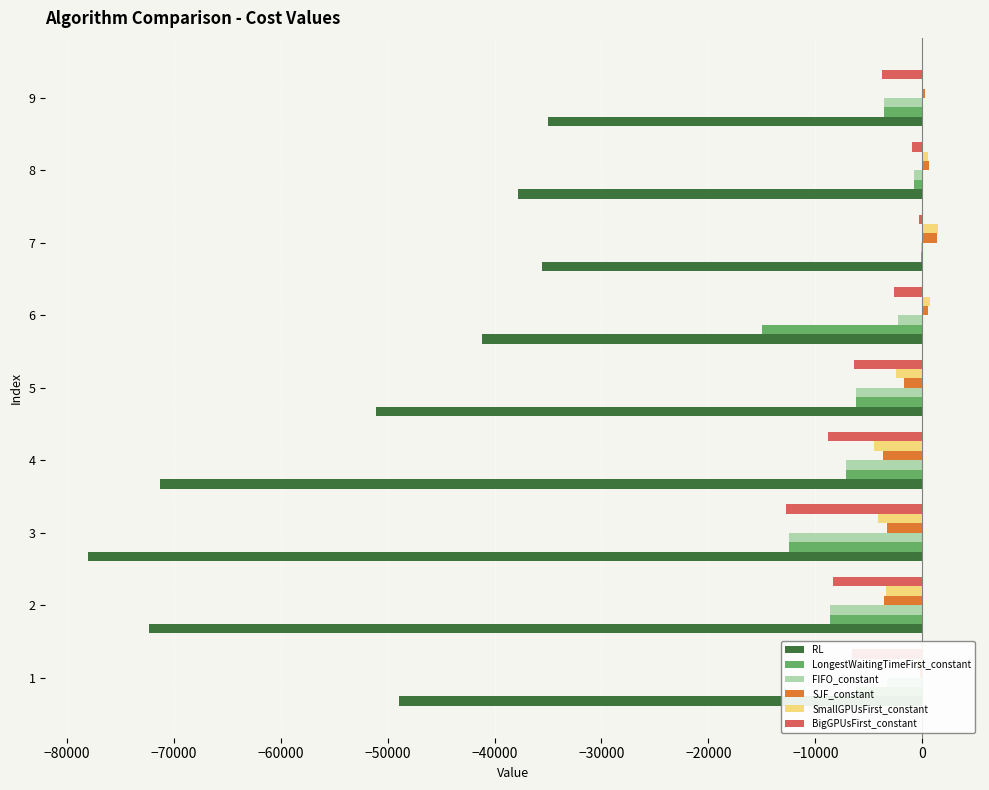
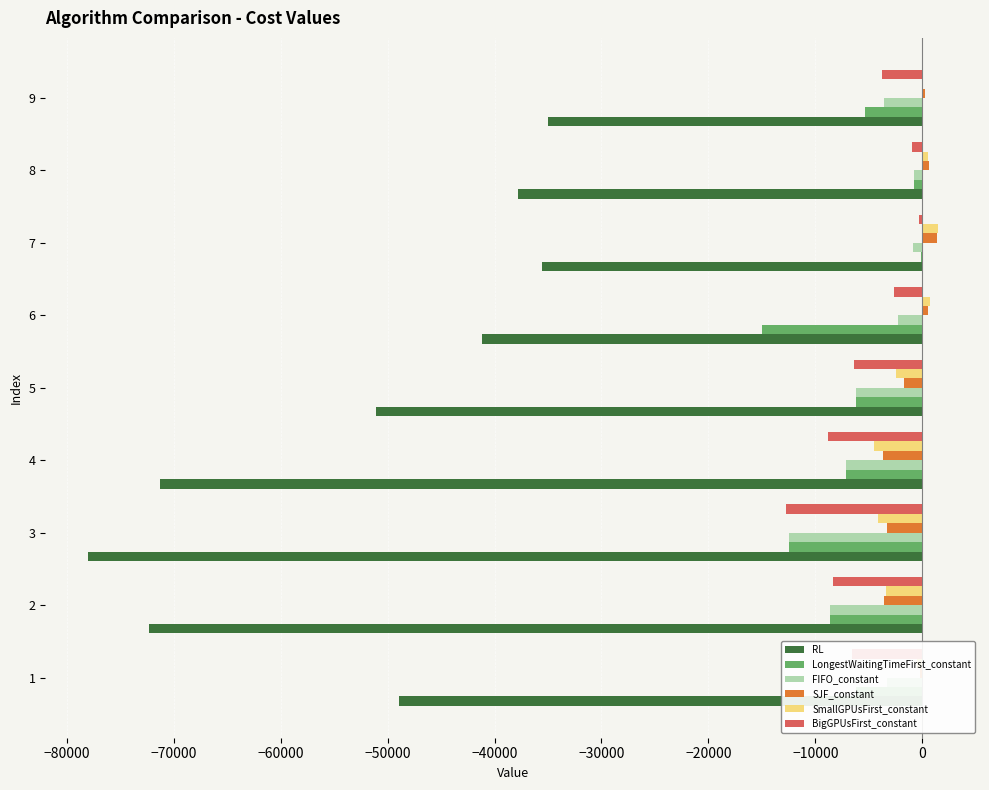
LongestWaitingTimeFirst_constant, 9: -3600 -> -5300
FIFO_constant, 7: -100 -> -800
